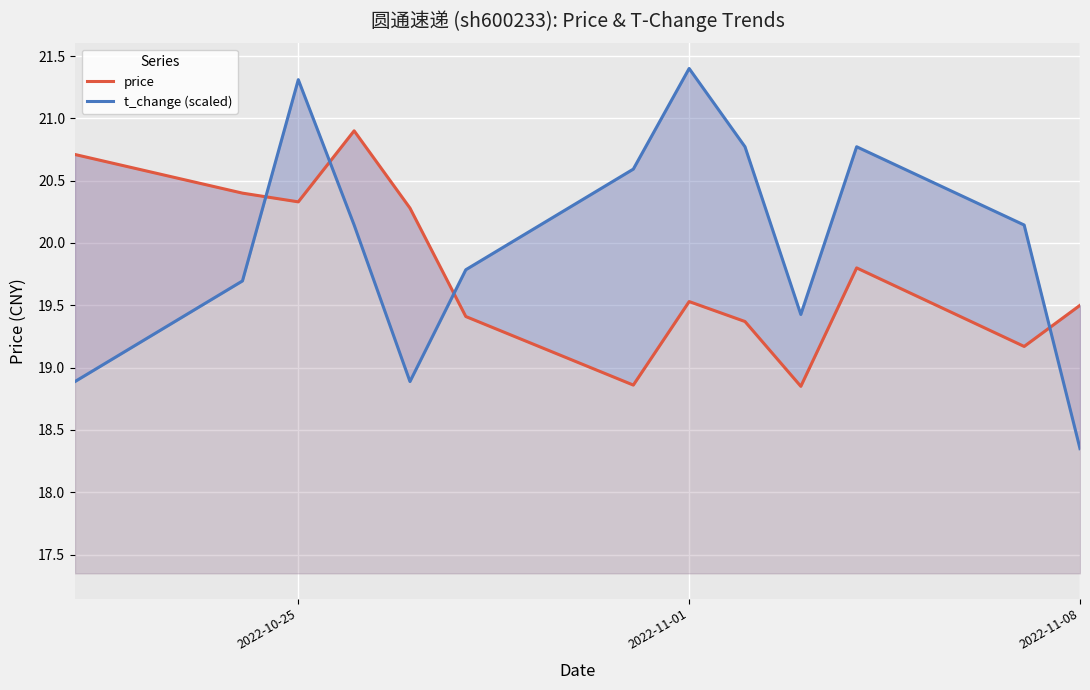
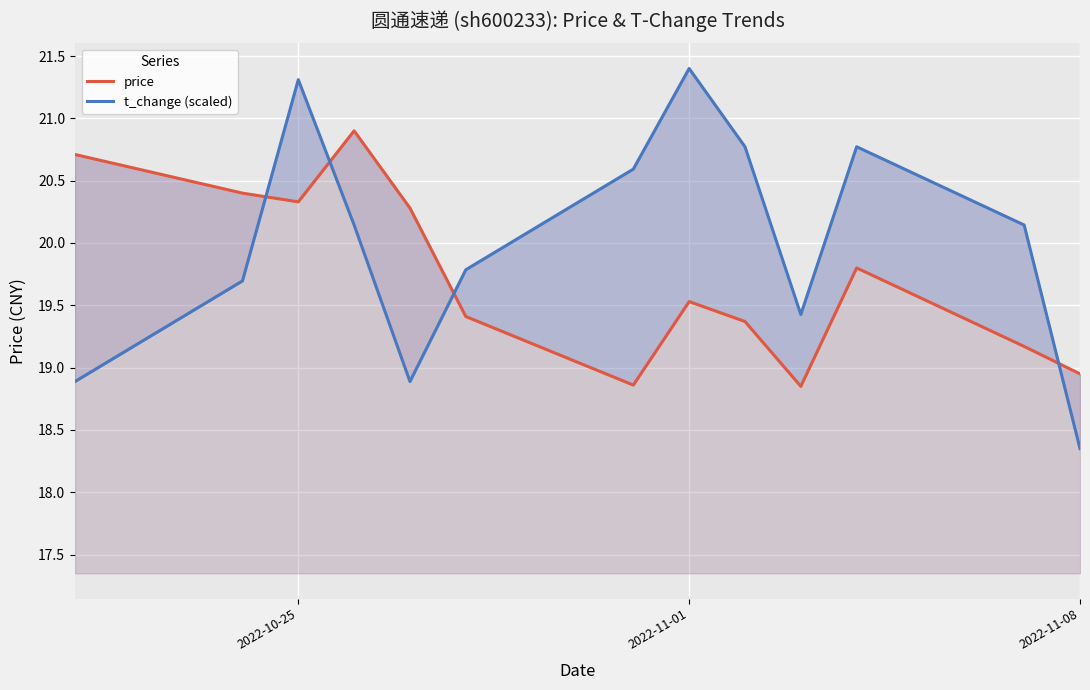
price, 2022-11-08: 19.50 -> 18.95
